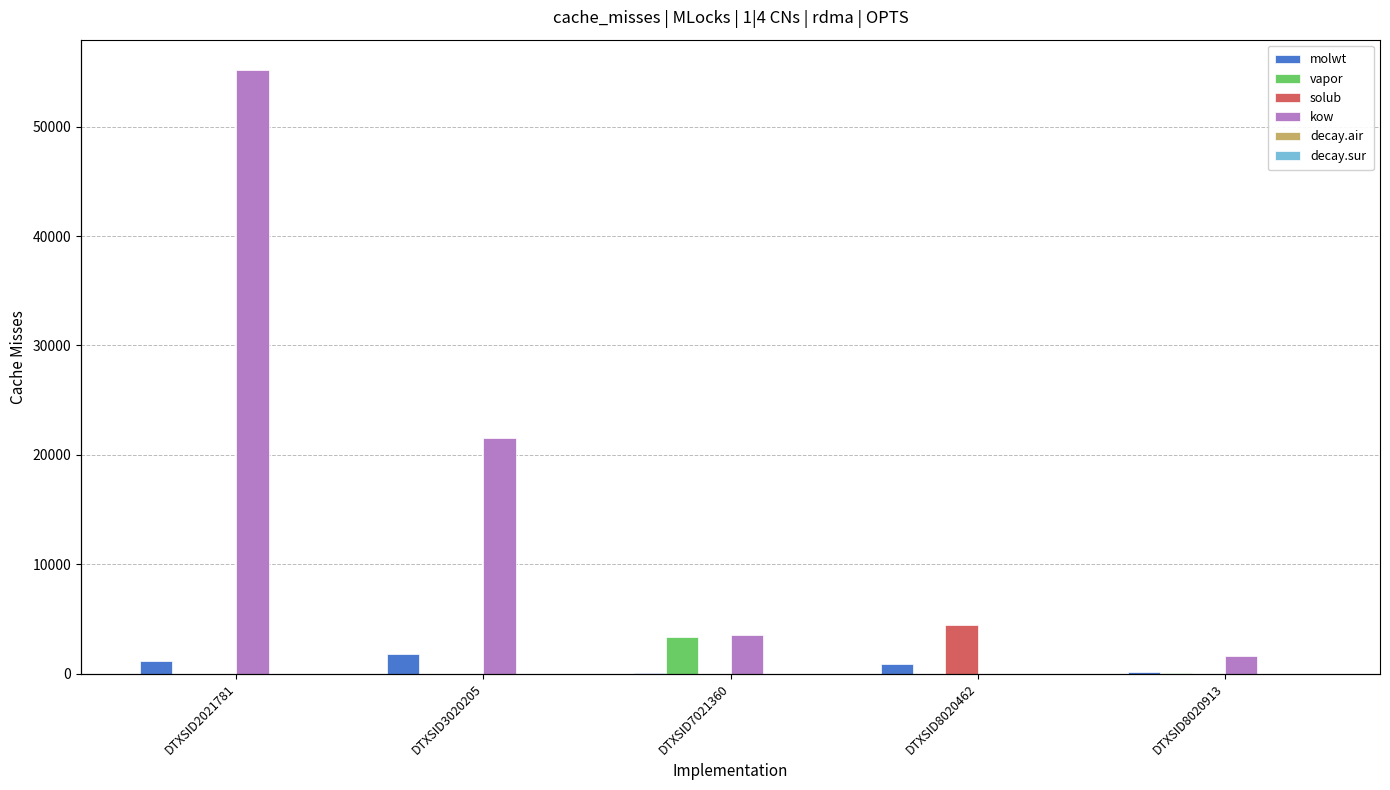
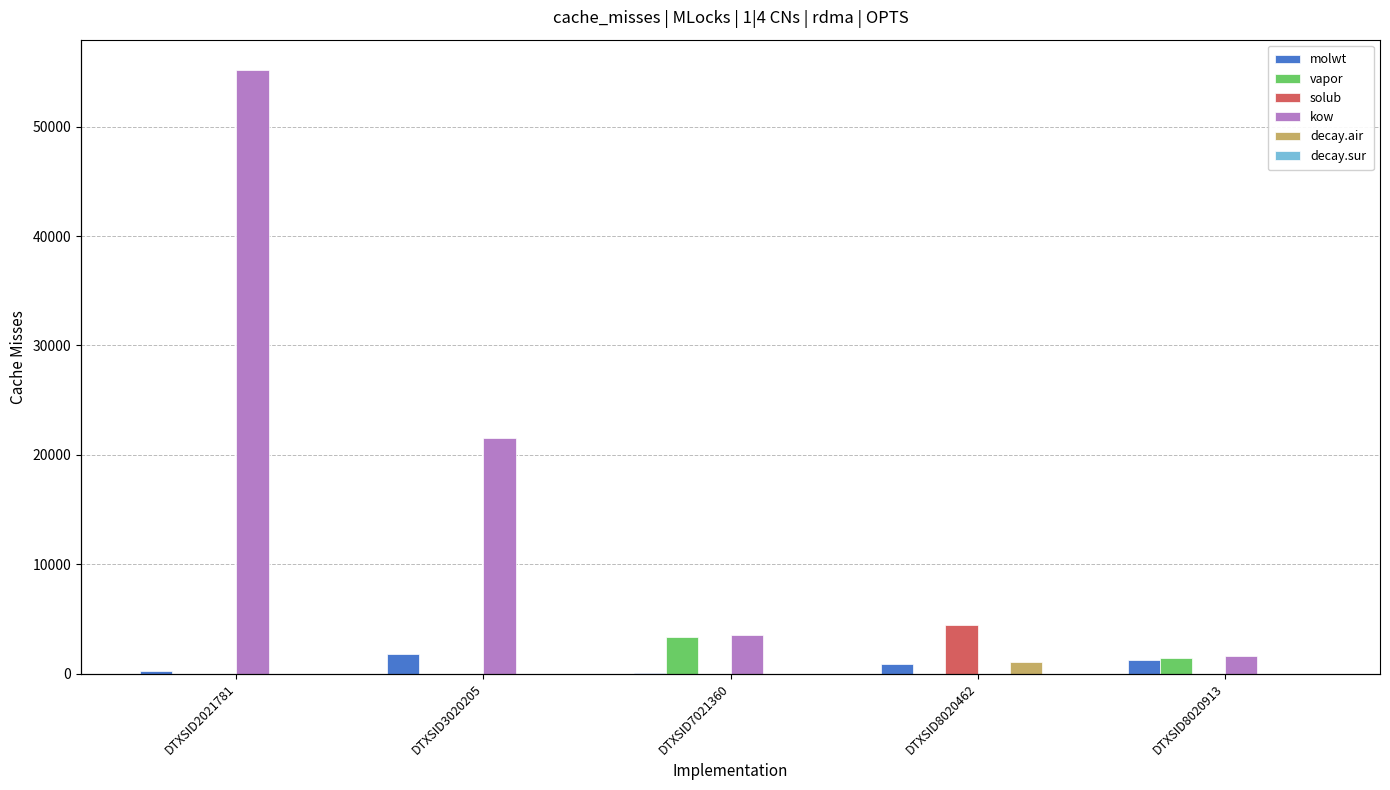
molwt, DTXSID2021781: 1100 -> 300
decay.air, DTXSID8020462: 0 -> 1100
molwt, DTXSID8020913: 100 -> 1200
vapor, DTXSID8020913: 0 -> 1400
